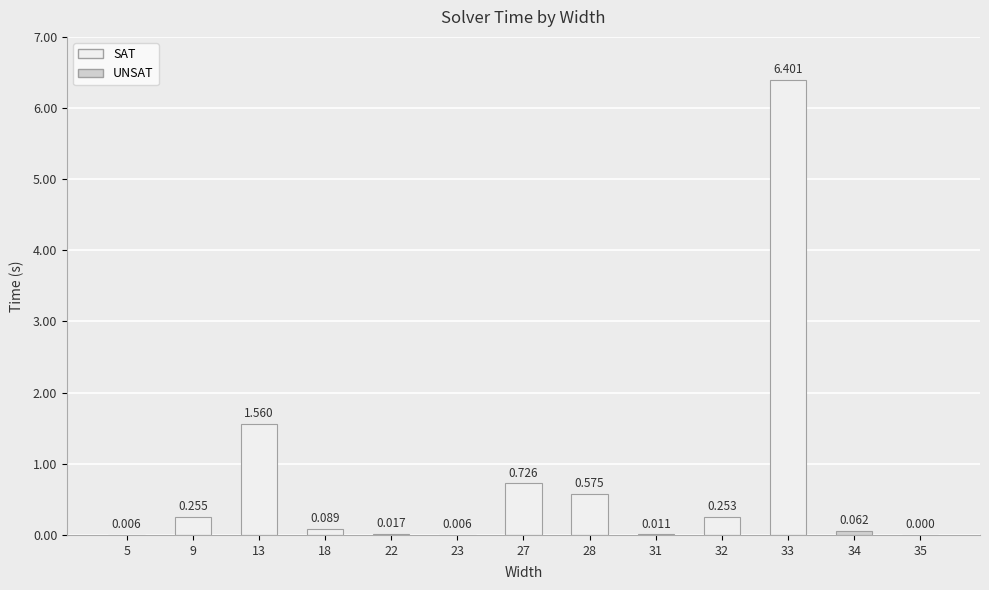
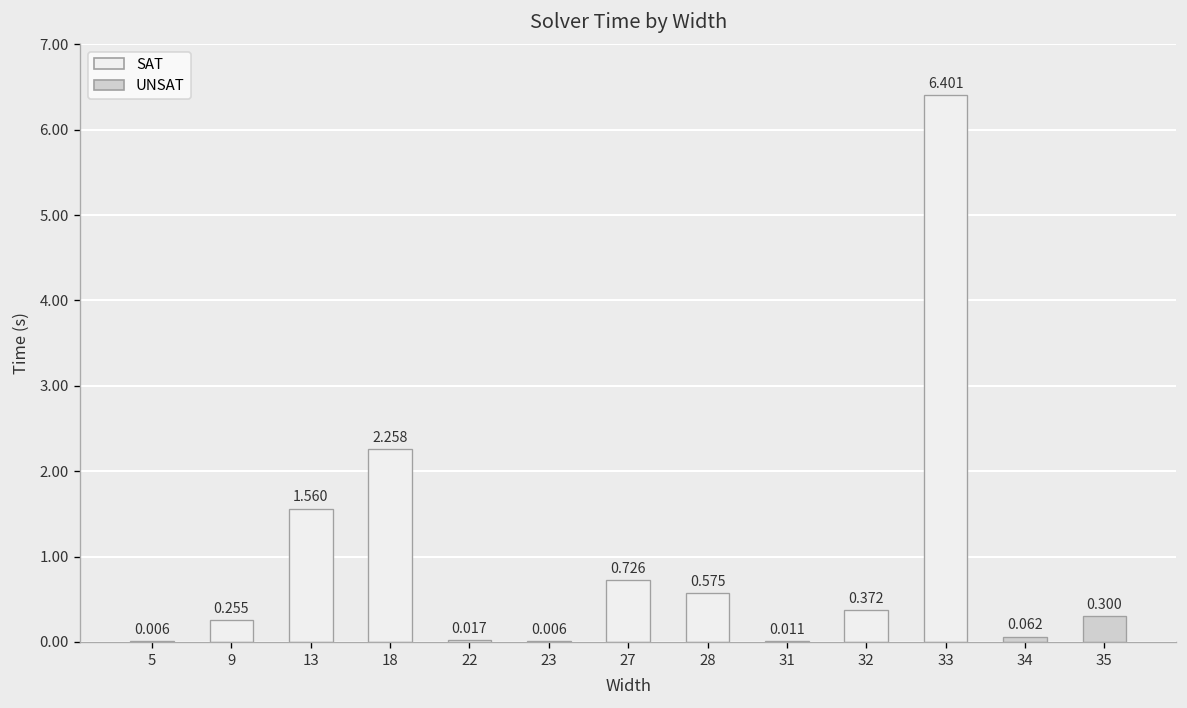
18: 0.089 -> 2.258
32: 0.253 -> 0.372
35: 0.000 -> 0.300
